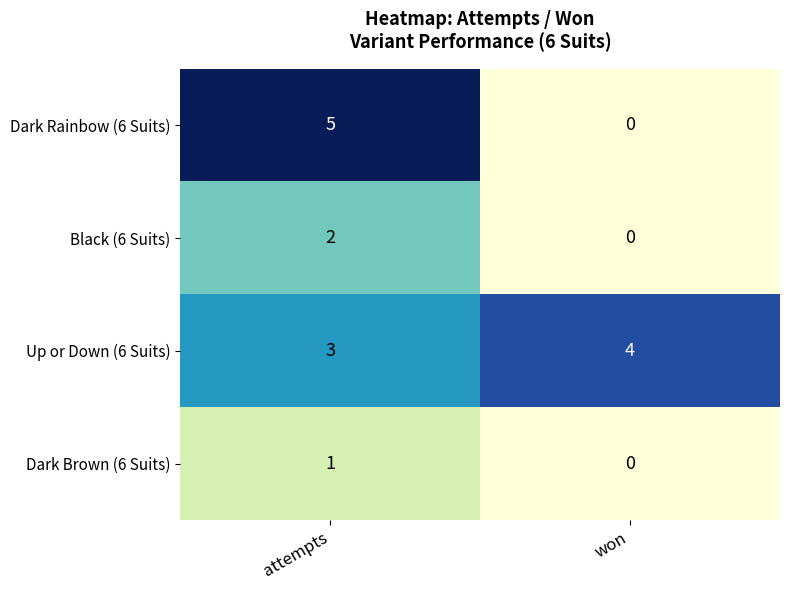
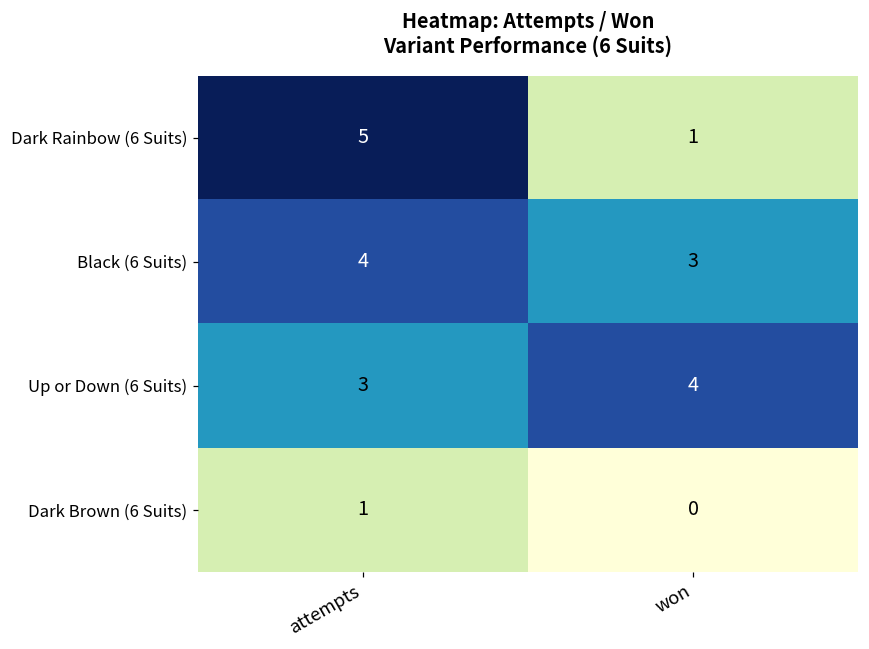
Dark Rainbow (6 Suits), won: 0 -> 1
Black (6 Suits), attempts: 2 -> 4
Black (6 Suits), won: 0 -> 3
